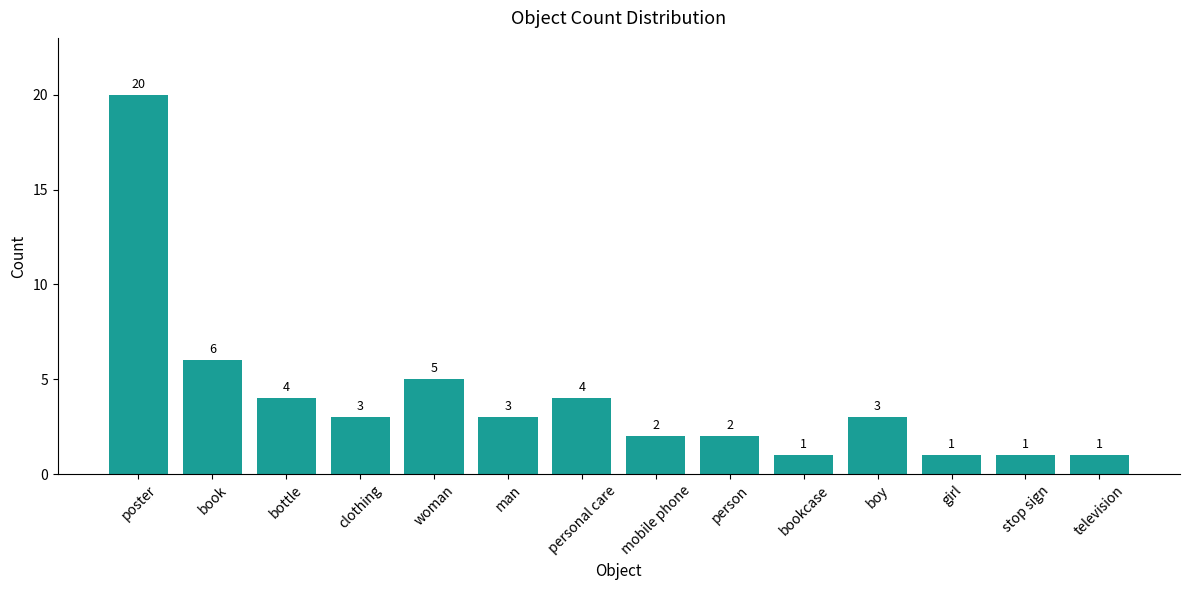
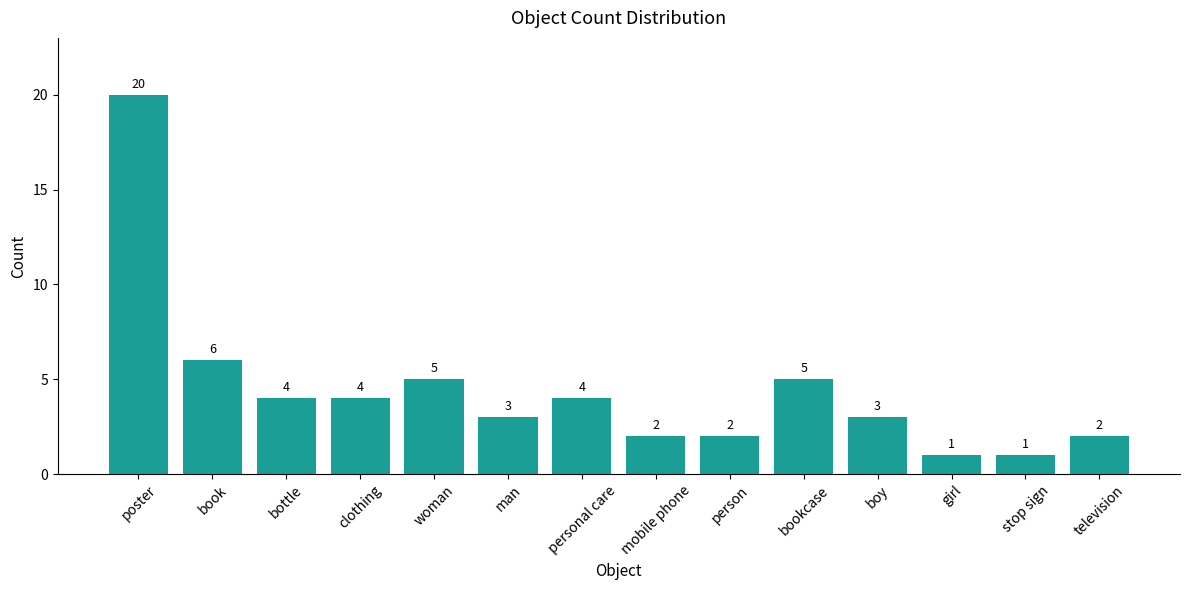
clothing: 3 -> 4
bookcase: 1 -> 5
television: 1 -> 2
